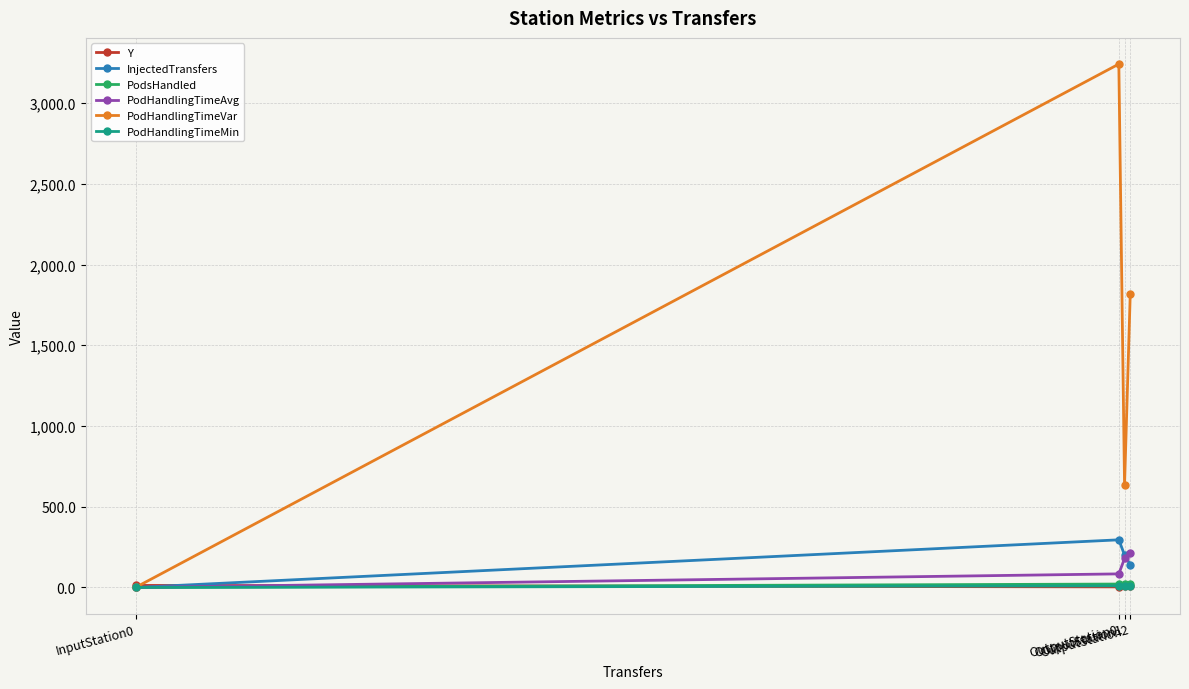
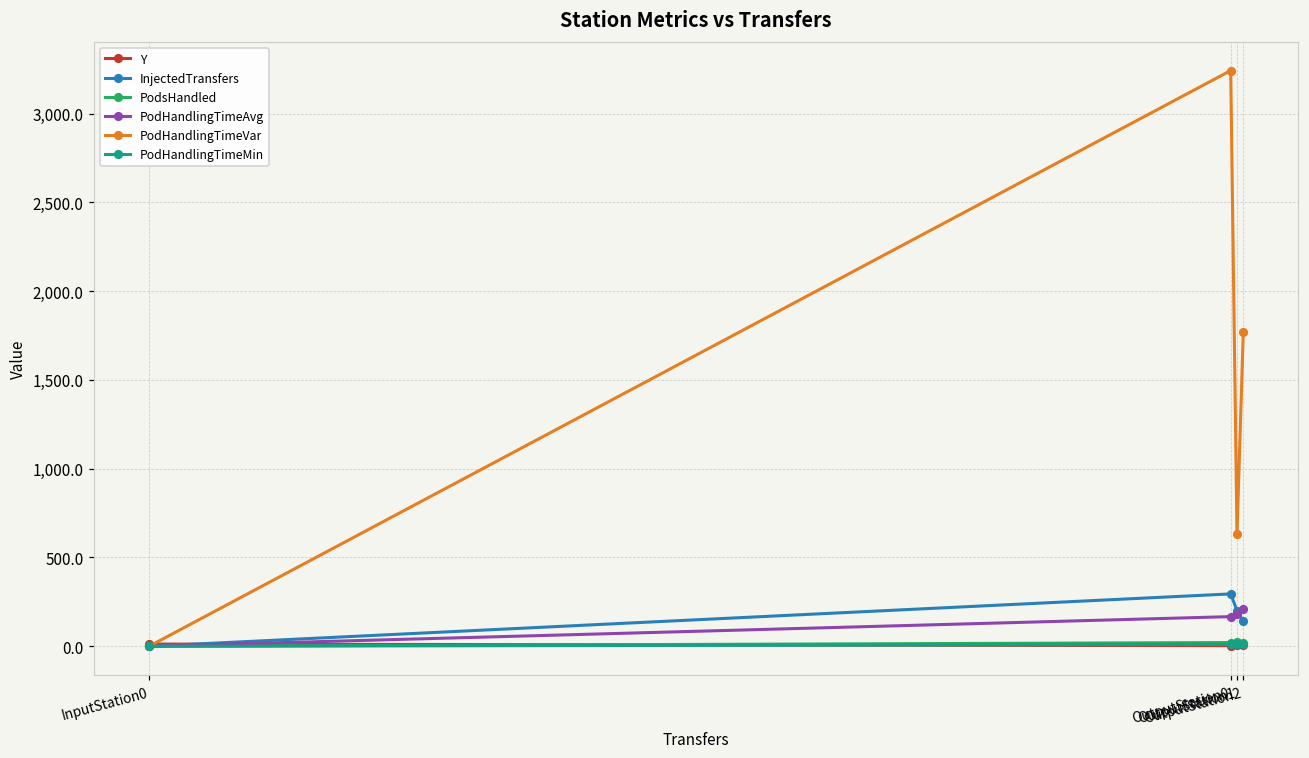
PodHandlingTimeAvg, OutputStation0: 80 -> 170
PodHandlingTimeVar, OutputStation2: 1,820 -> 1,770
